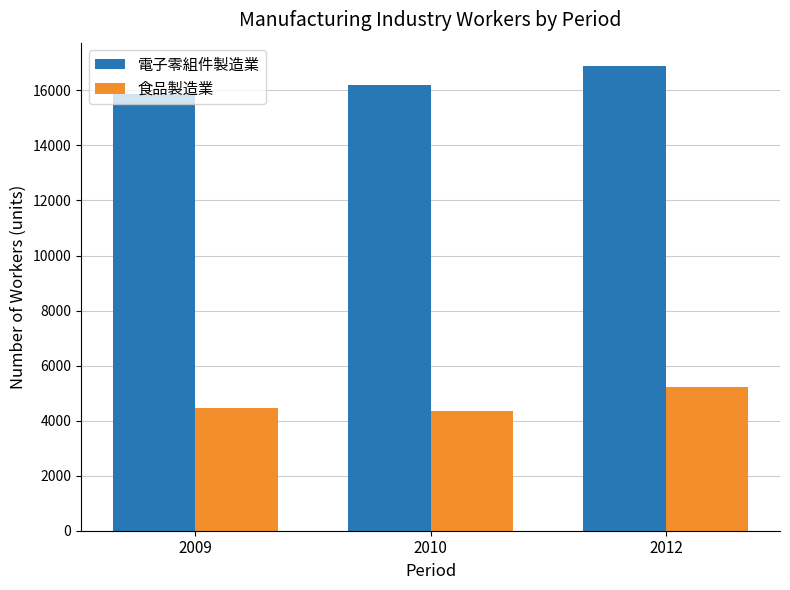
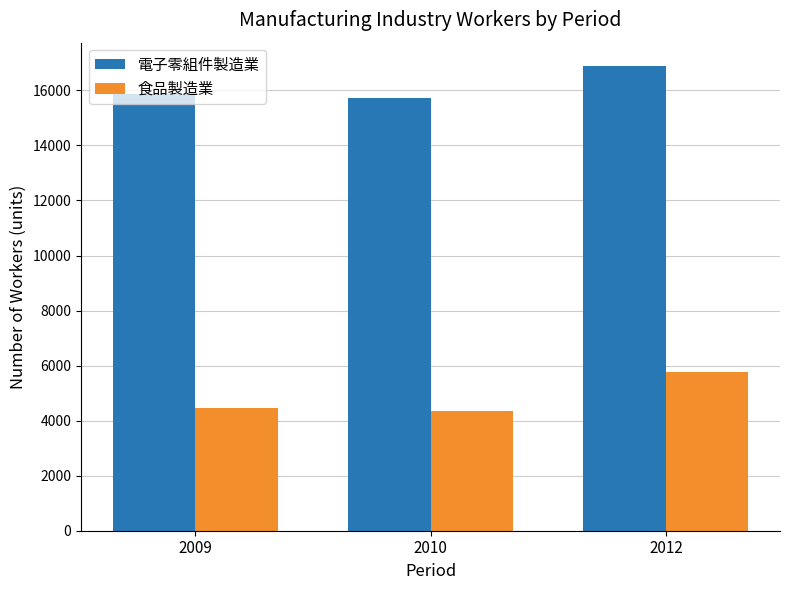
電子零組件製造業, 2010: 16200 -> 15700
食品製造業, 2012: 5200 -> 5800
